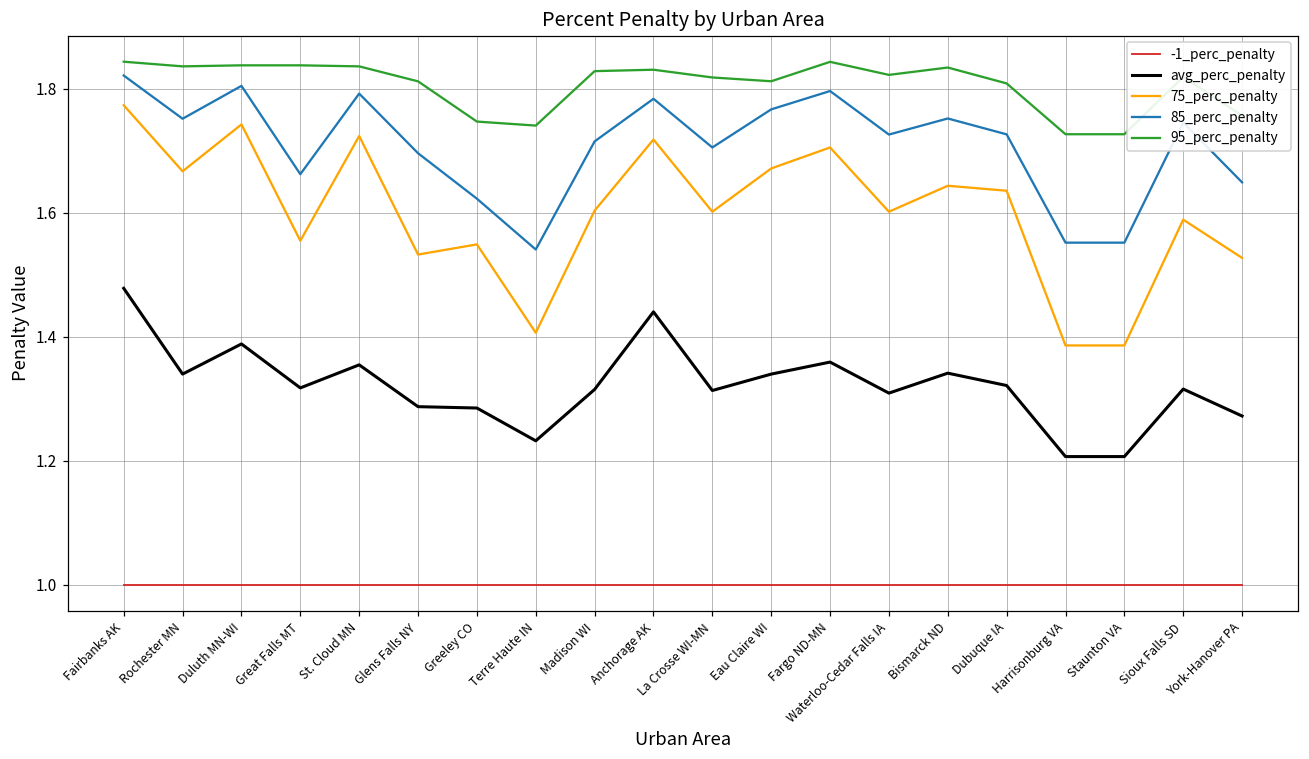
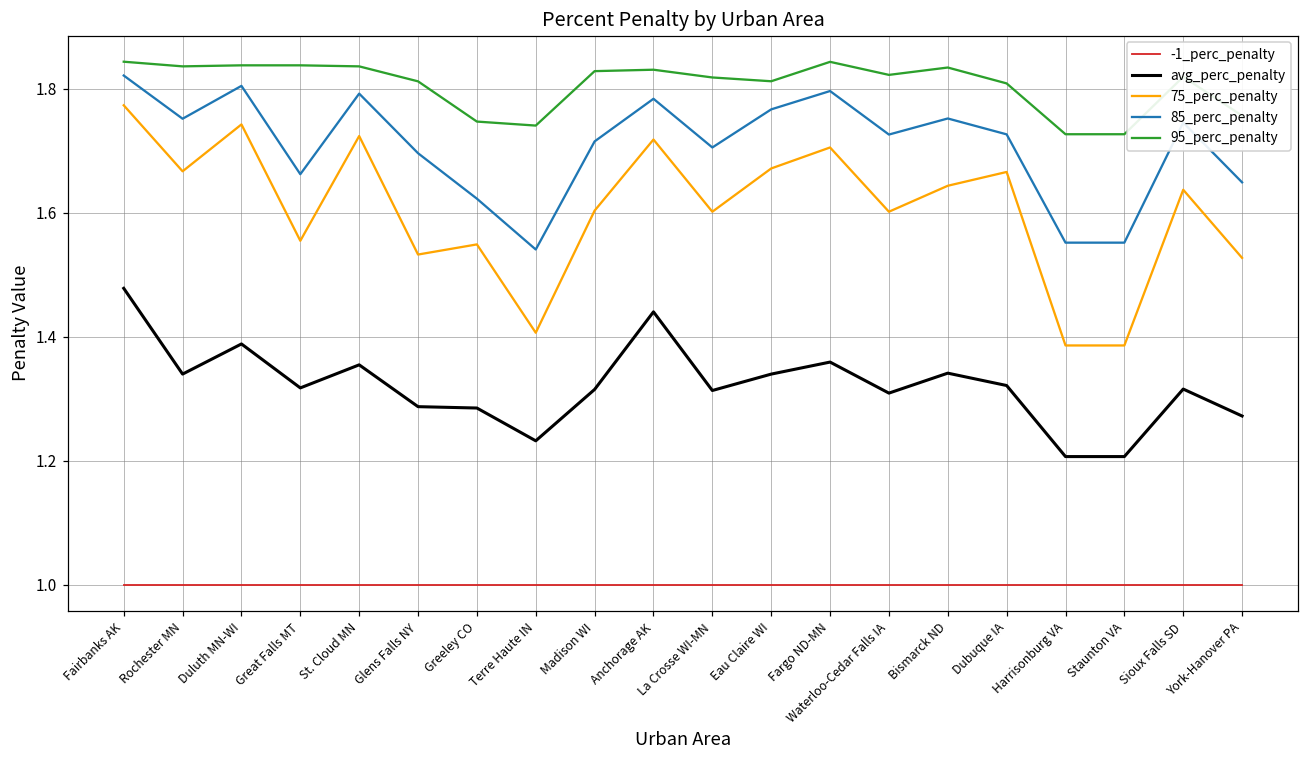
75_perc_penalty, Dubuque IA: 1.64 -> 1.67
75_perc_penalty, Sioux Falls SD: 1.59 -> 1.64
